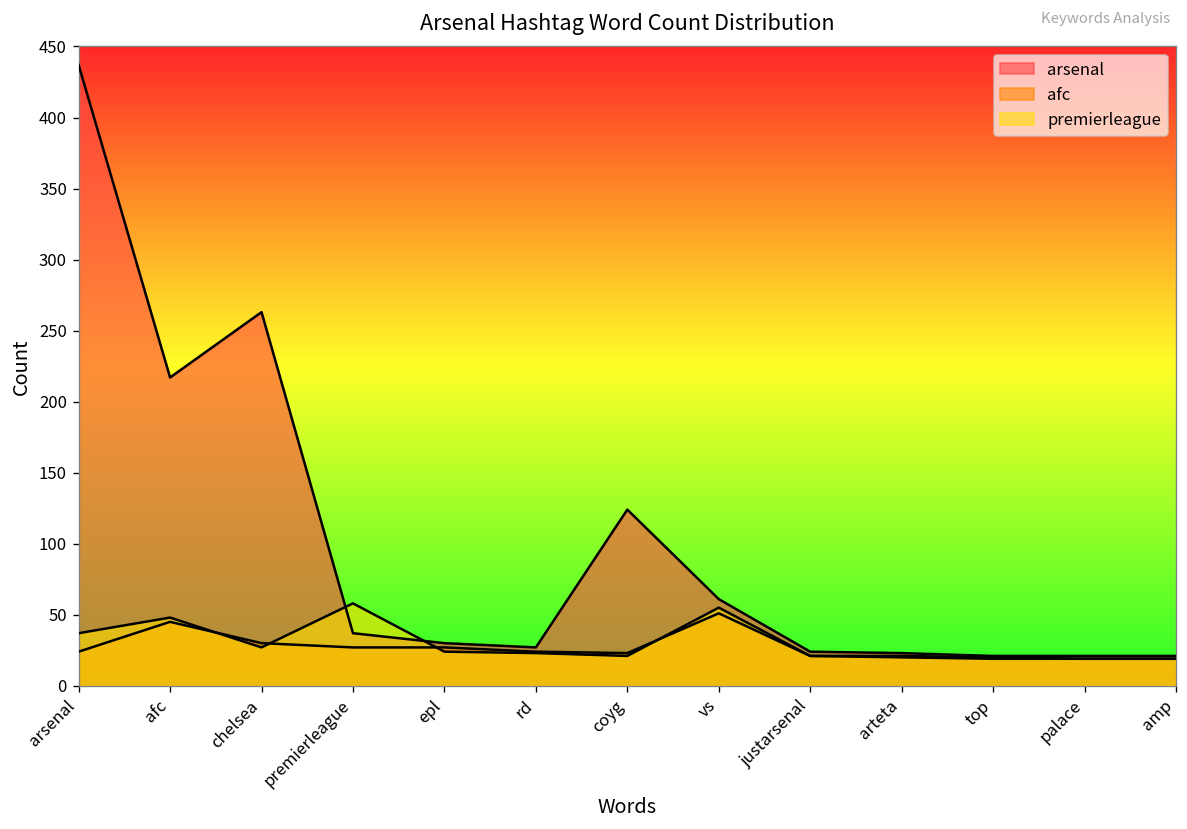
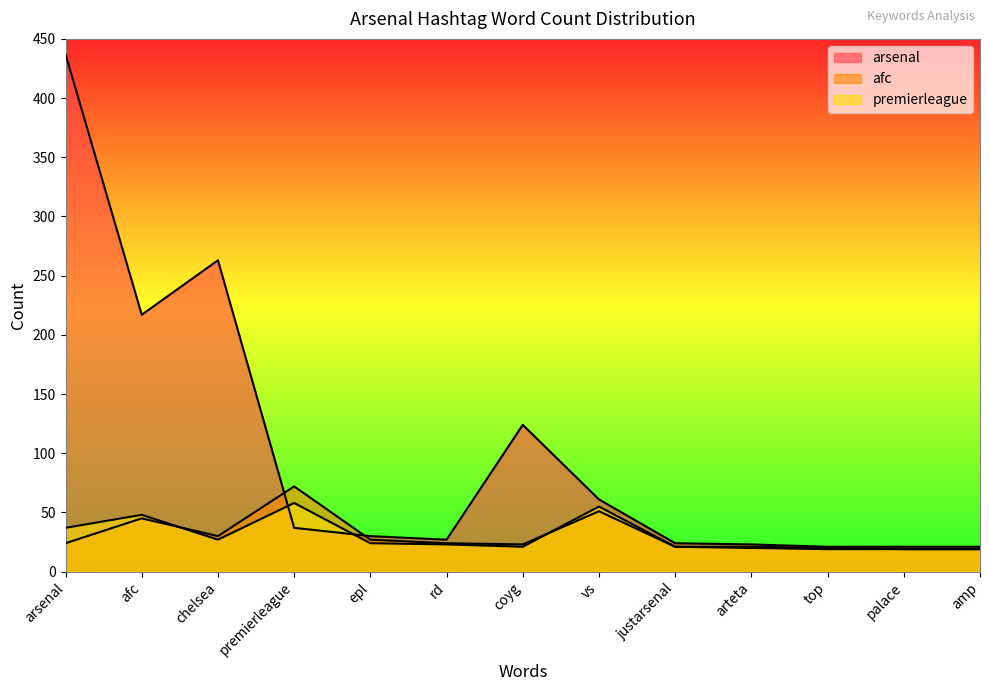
afc, premierleague: 27 -> 72
